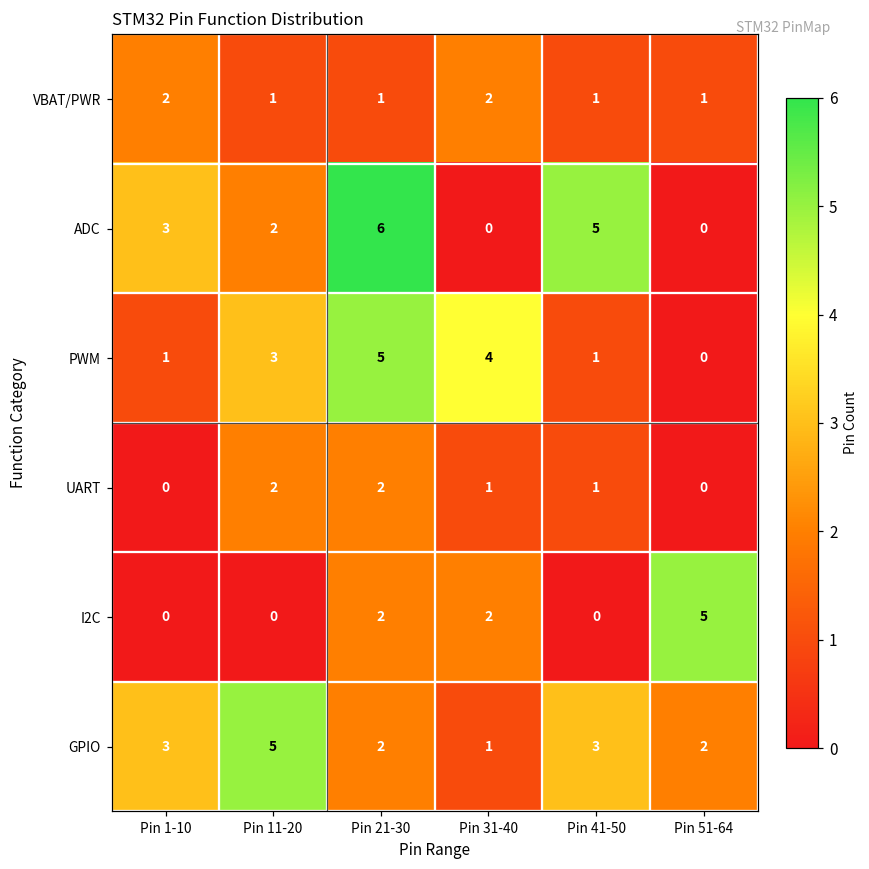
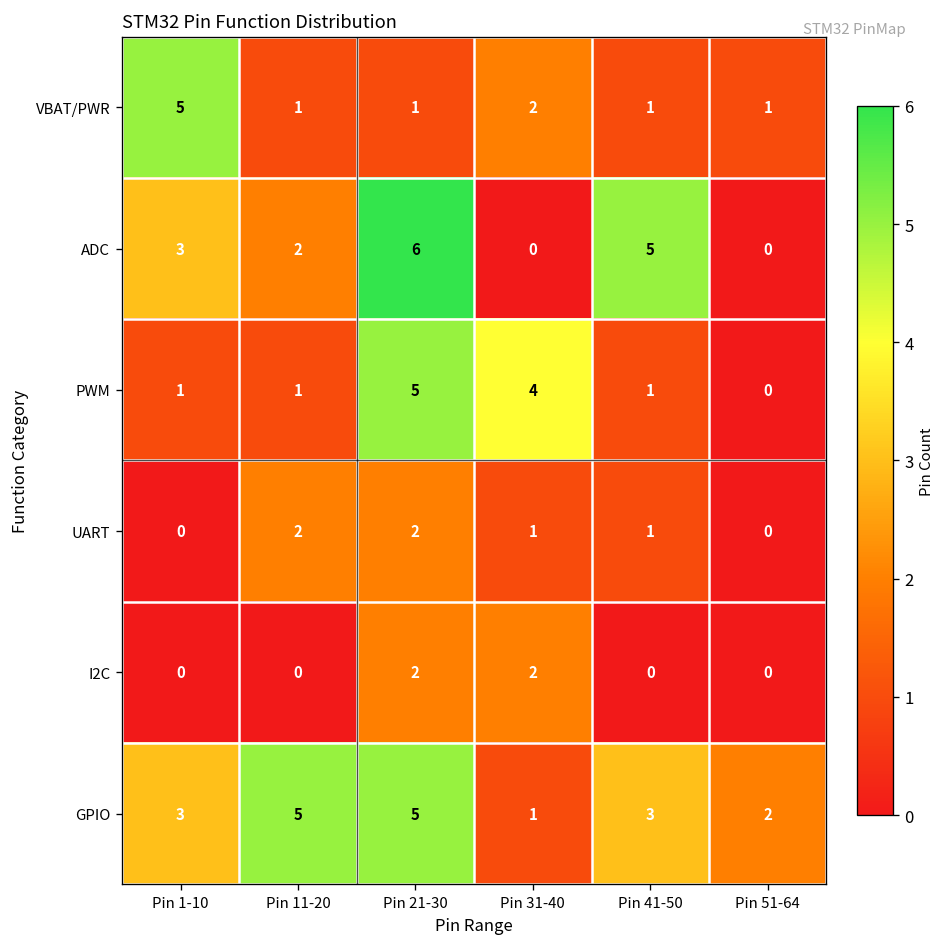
VBAT/PWR, Pin 1-10: 2 -> 5
PWM, Pin 11-20: 3 -> 1
I2C, Pin 51-64: 5 -> 0
GPIO, Pin 21-30: 2 -> 5
